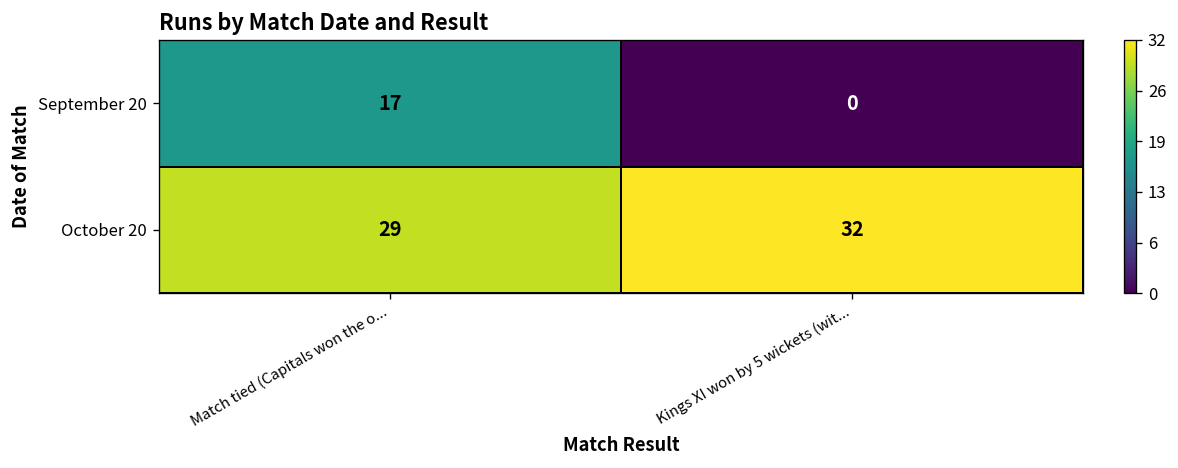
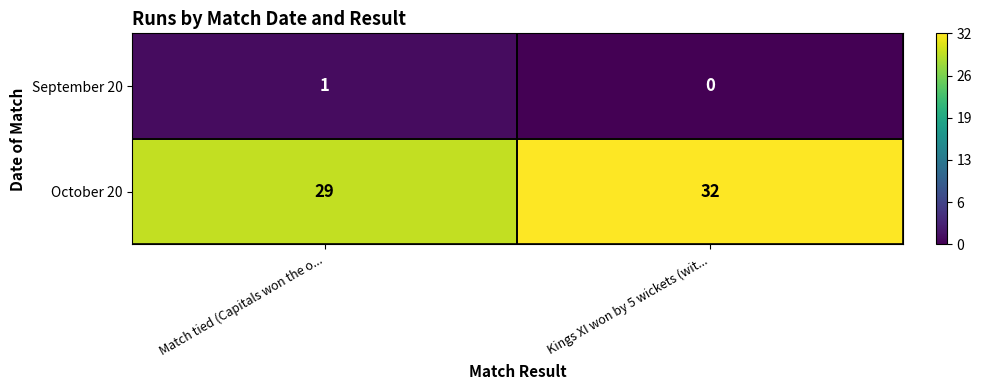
September 20, Match tied (Capitals won the o...: 17 -> 1
